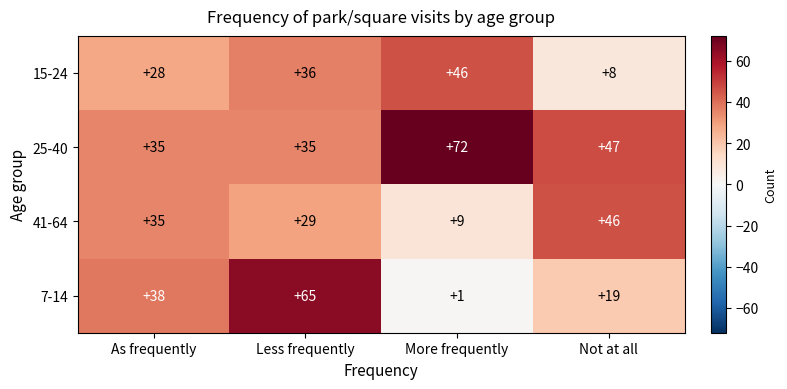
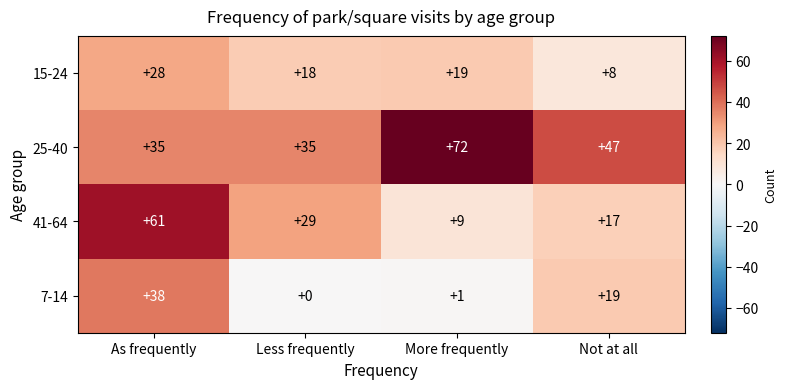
15-24, Less frequently: +36 -> +18
15-24, More frequently: +46 -> +19
41-64, As frequently: +35 -> +61
41-64, Not at all: +46 -> +17
7-14, Less frequently: +65 -> +0
